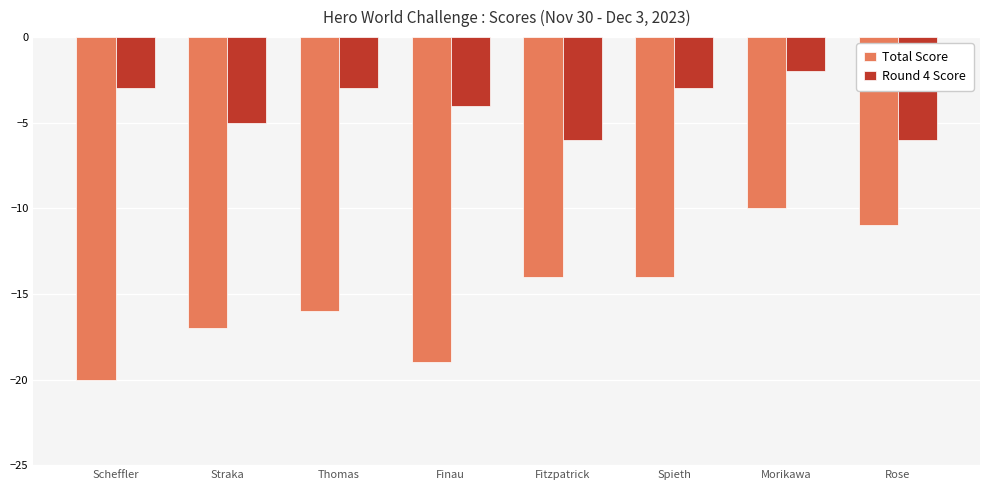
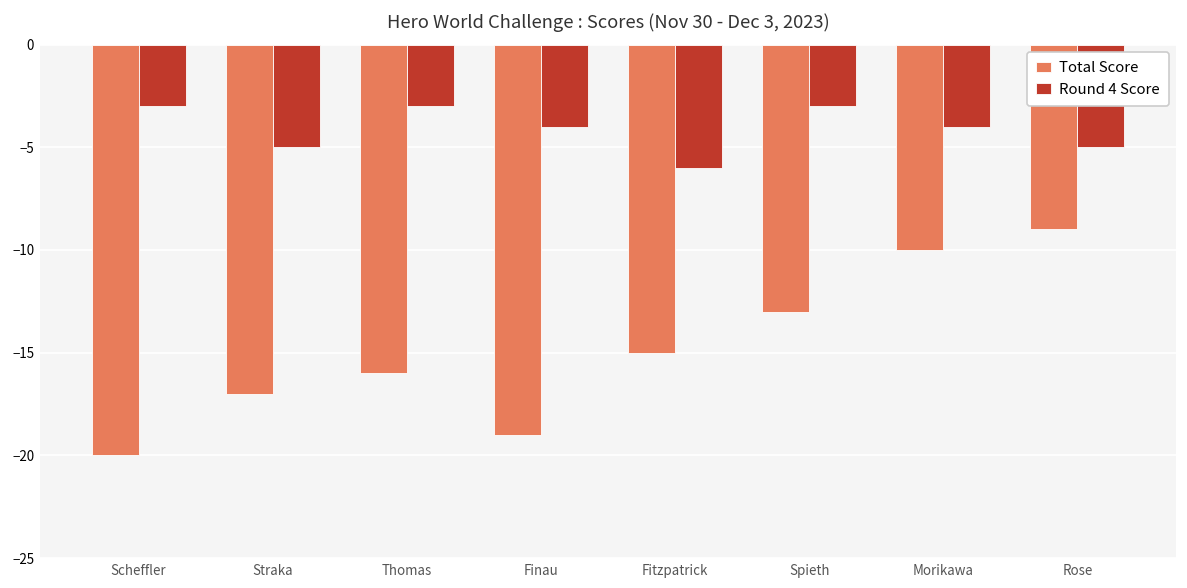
Total Score, Fitzpatrick: -14 -> -15
Total Score, Spieth: -14 -> -13
Round 4 Score, Morikawa: -2 -> -4
Total Score, Rose: -11 -> -9
Round 4 Score, Rose: -6 -> -5
